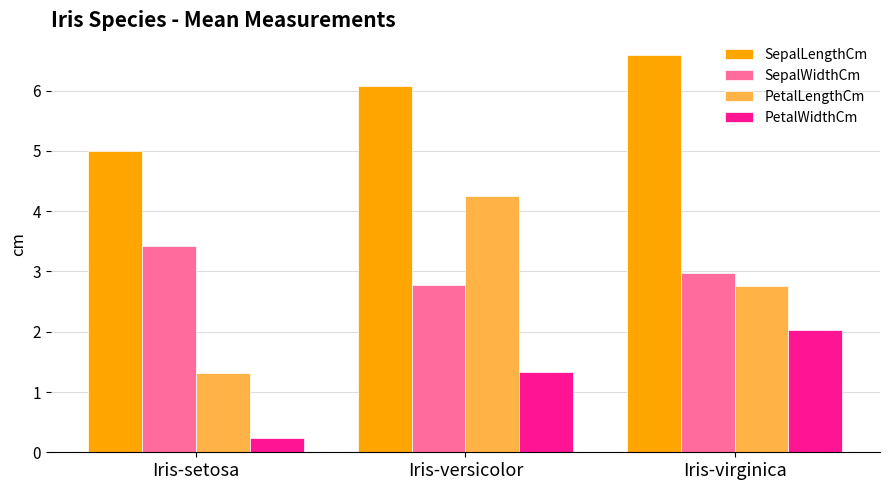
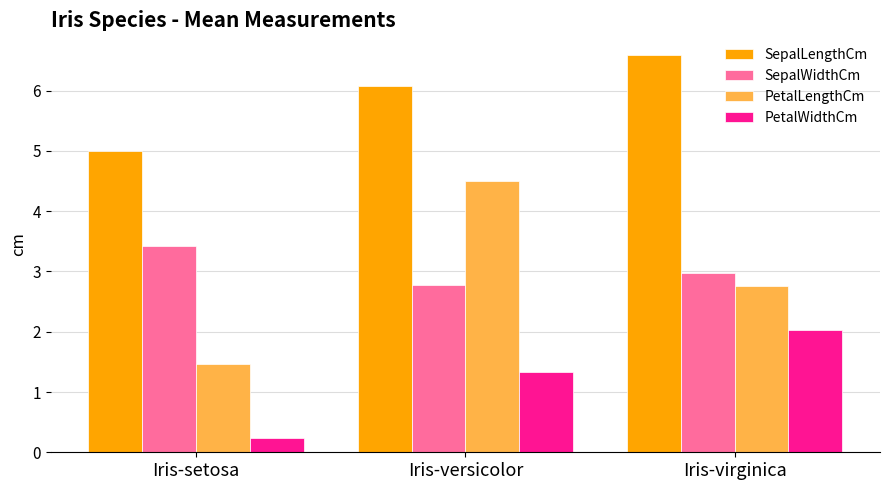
PetalLengthCm, Iris-setosa: 1.3 -> 1.5
PetalLengthCm, Iris-versicolor: 4.3 -> 4.5
